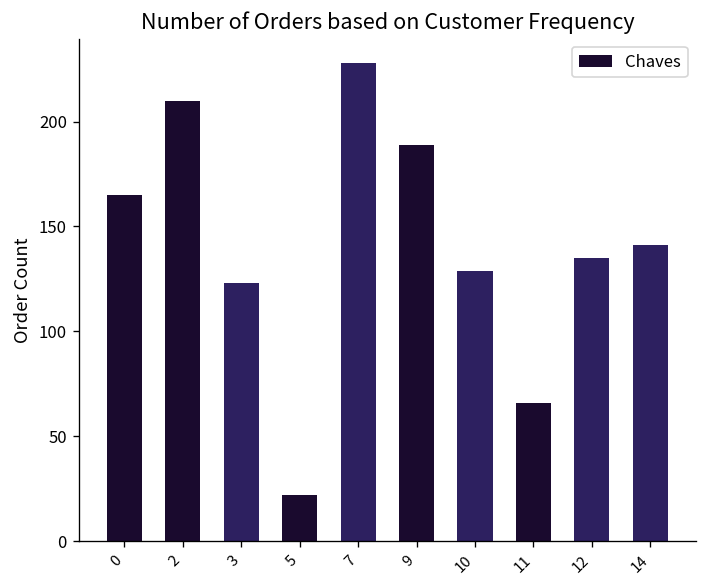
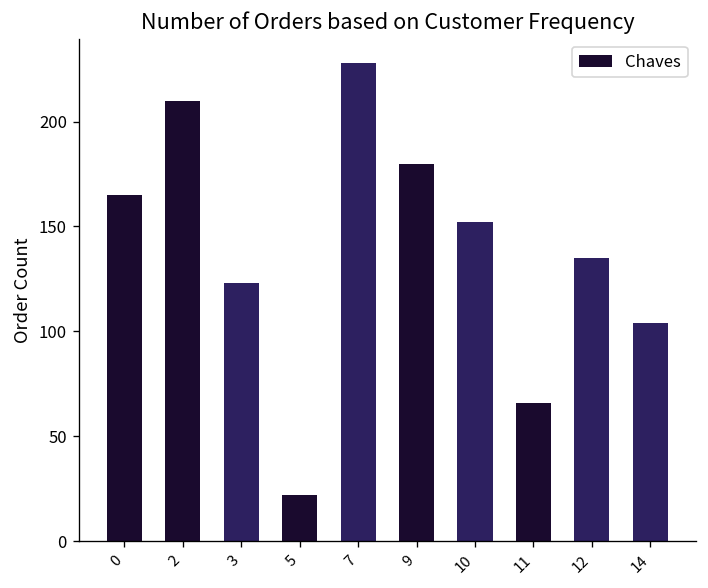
9: 189 -> 180
10: 129 -> 152
14: 141 -> 104
